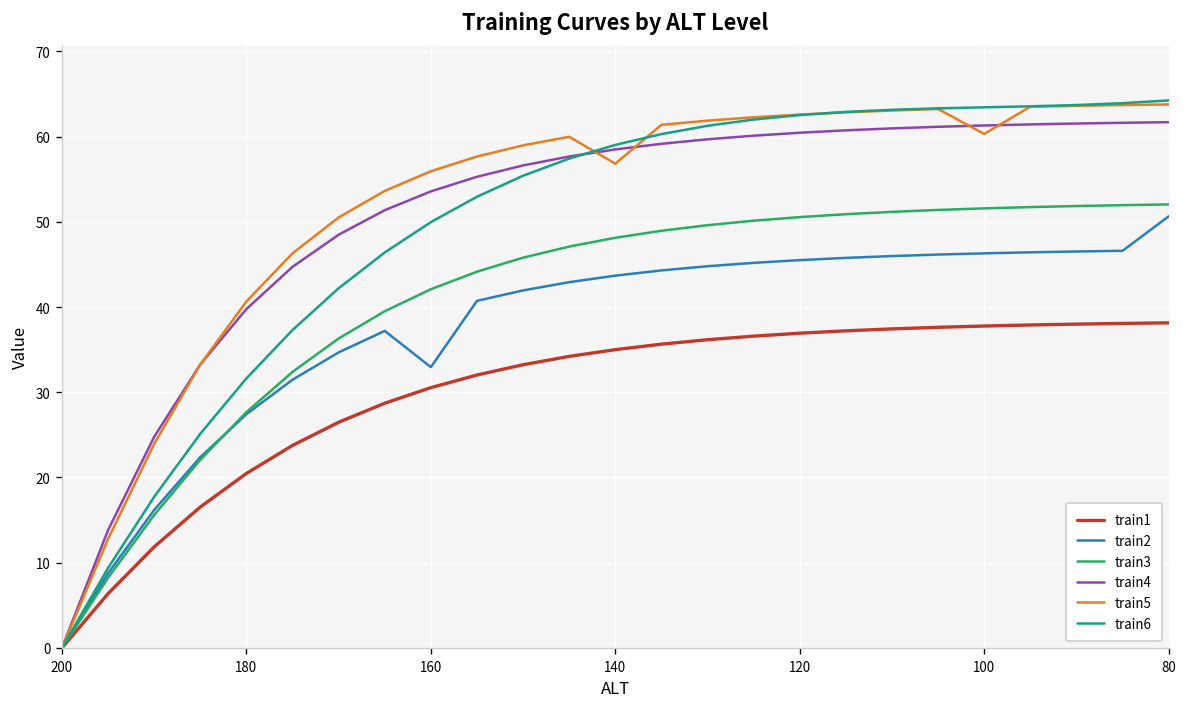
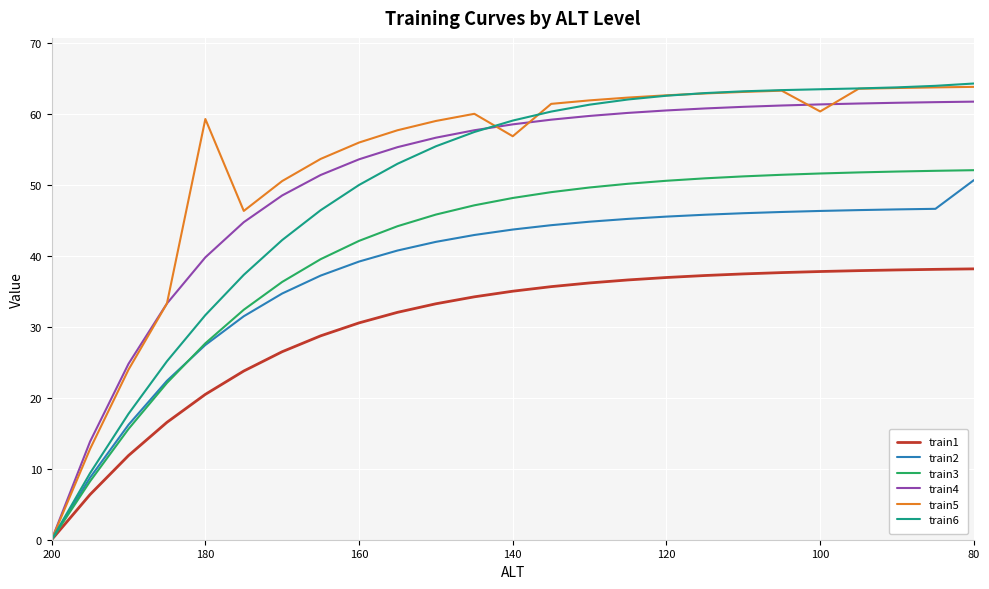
train5, 180: 41 -> 59
train2, 160: 33 -> 39
